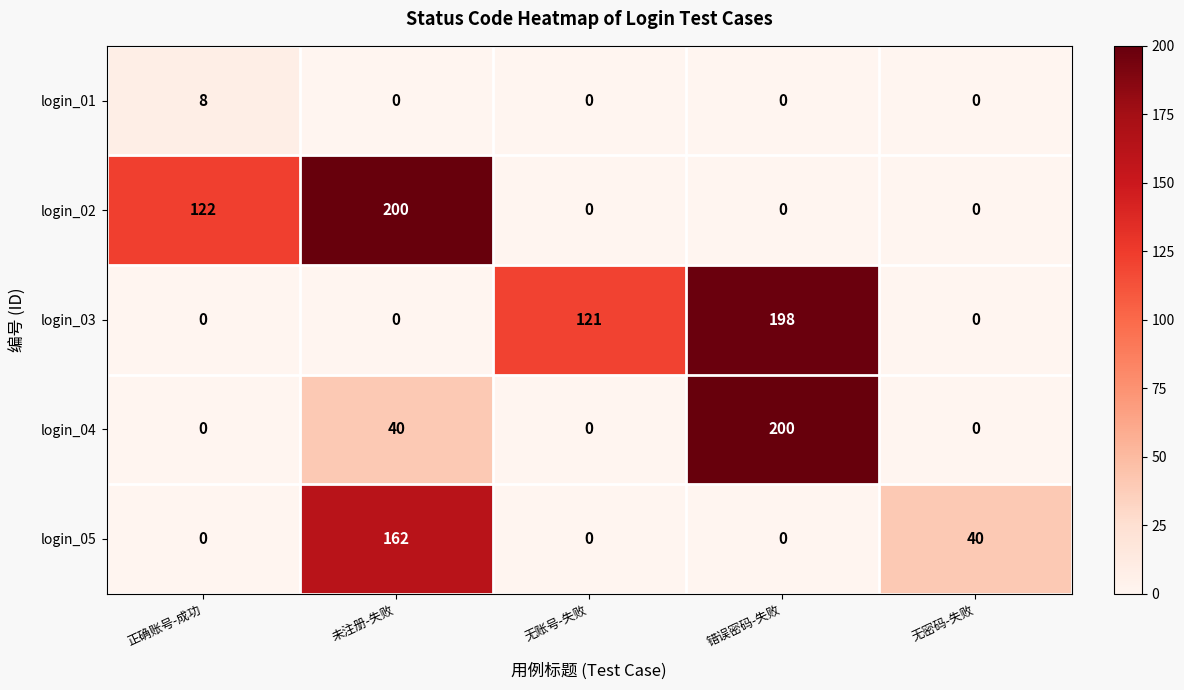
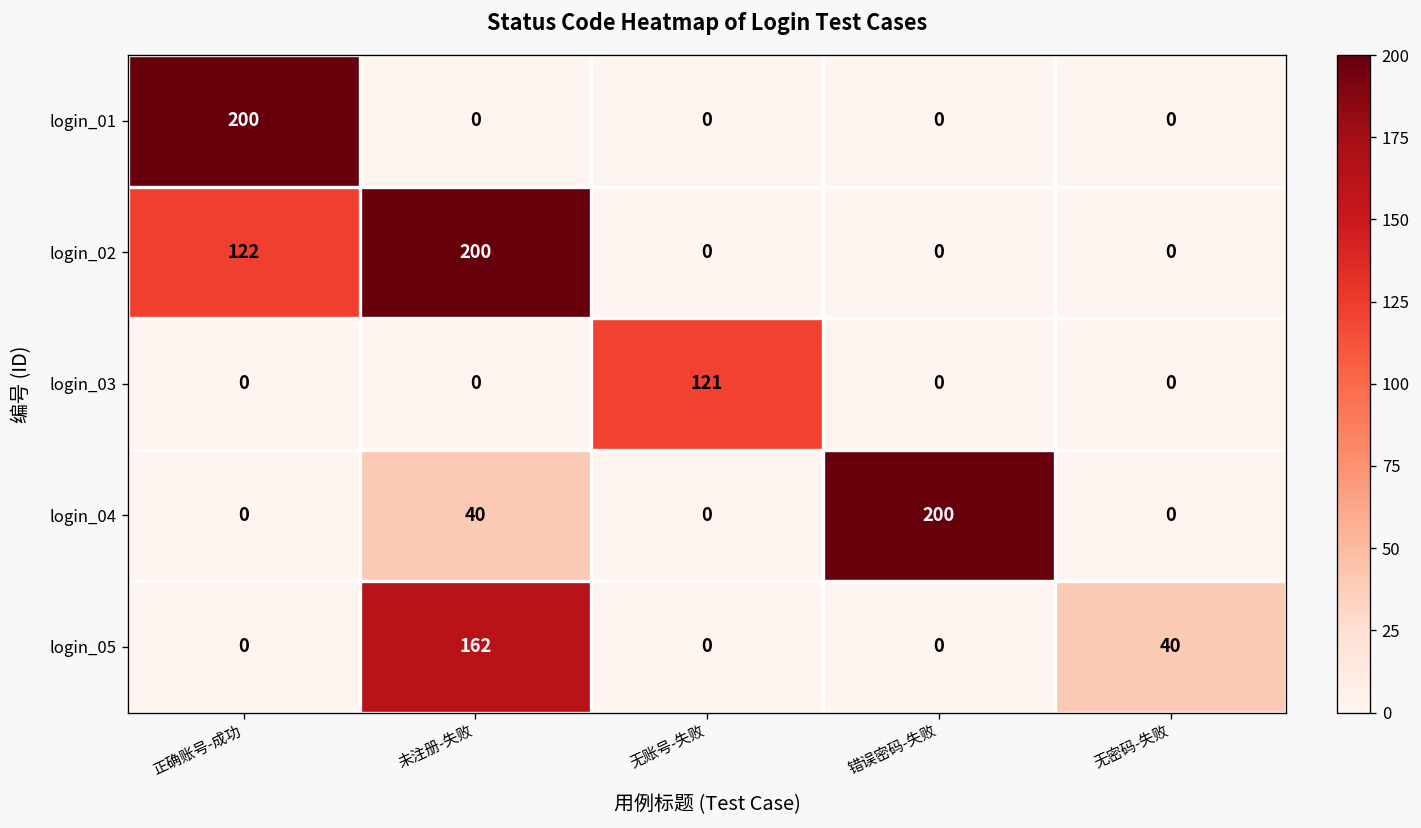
login_01, 正确账号-成功: 8 -> 200
login_03, 错误密码-失败: 198 -> 0
